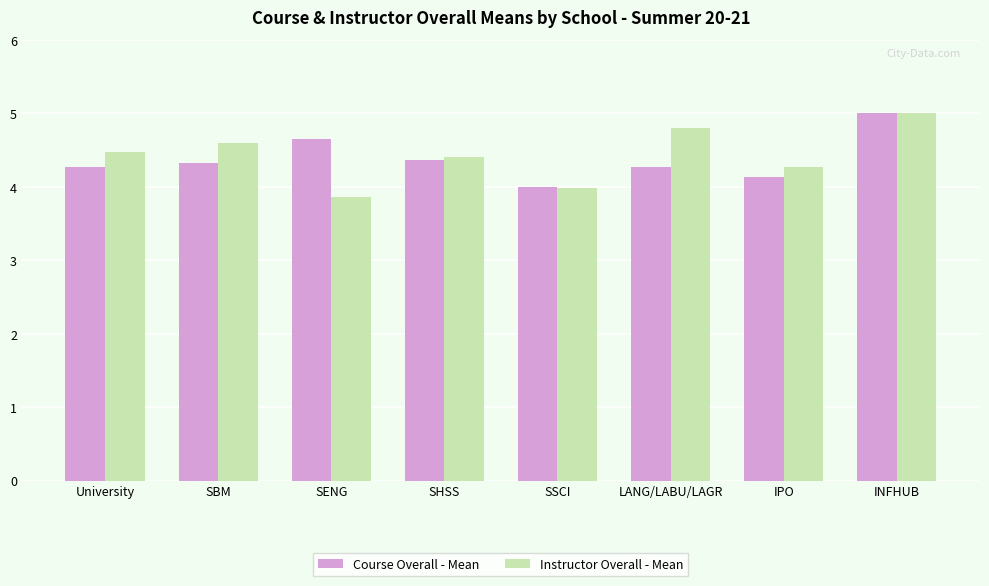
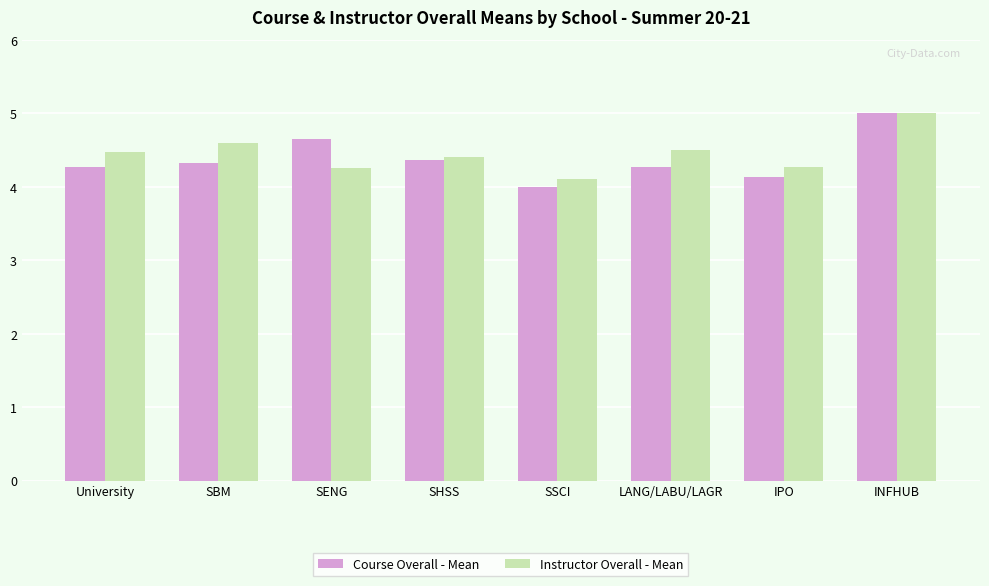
Instructor Overall - Mean, SENG: 3.9 -> 4.3
Instructor Overall - Mean, SSCI: 4.0 -> 4.1
Instructor Overall - Mean, LANG/LABU/LAGR: 4.8 -> 4.5
